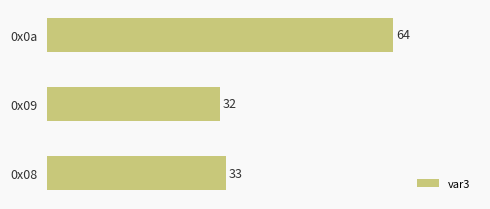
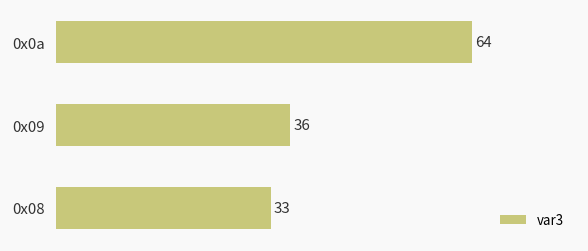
0x09: 32 -> 36
